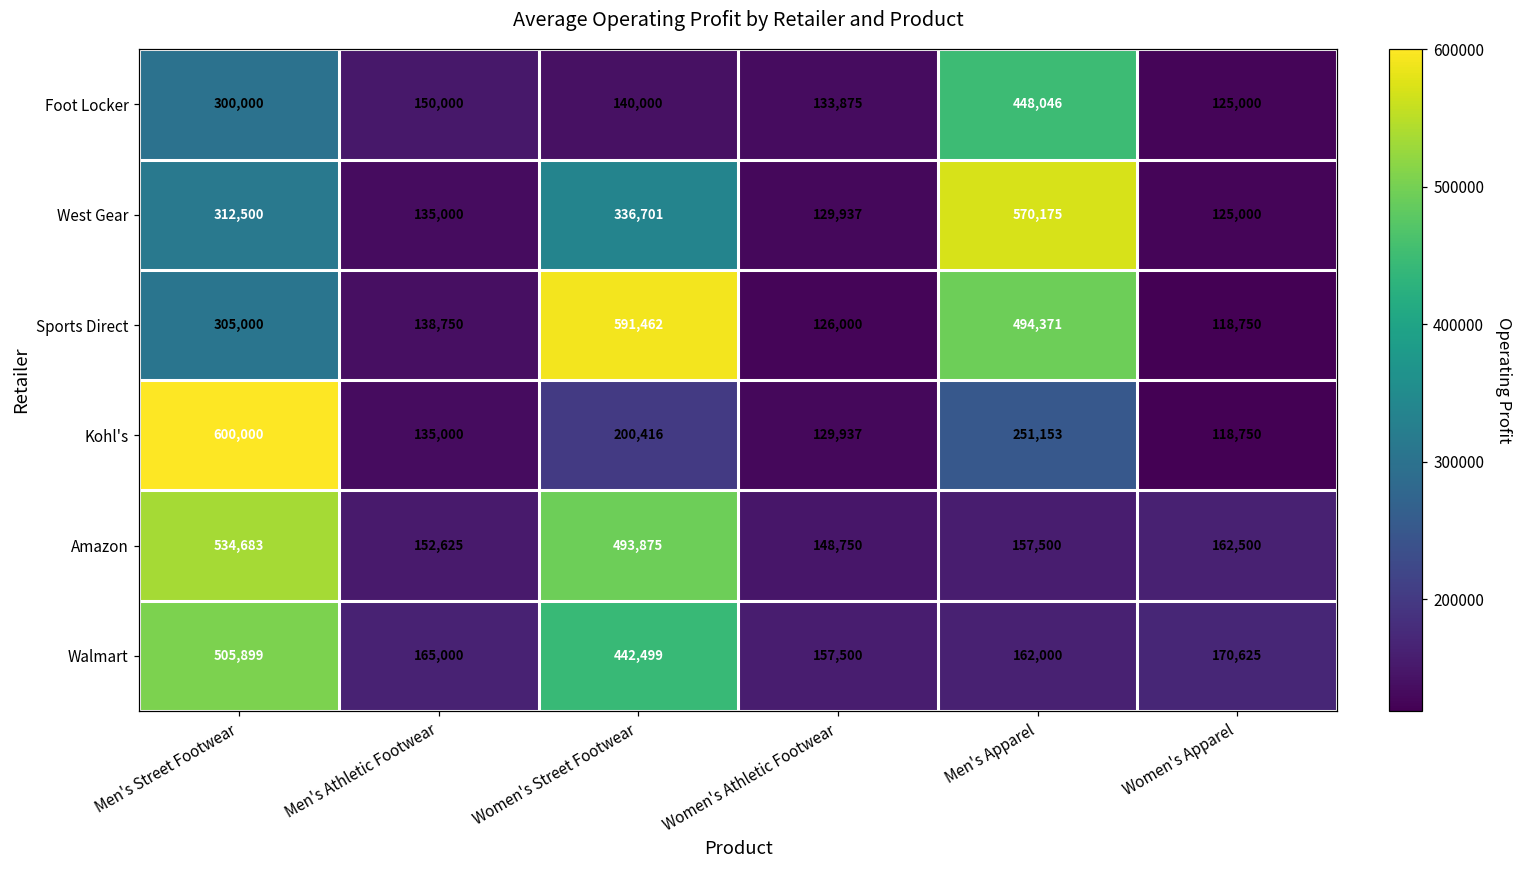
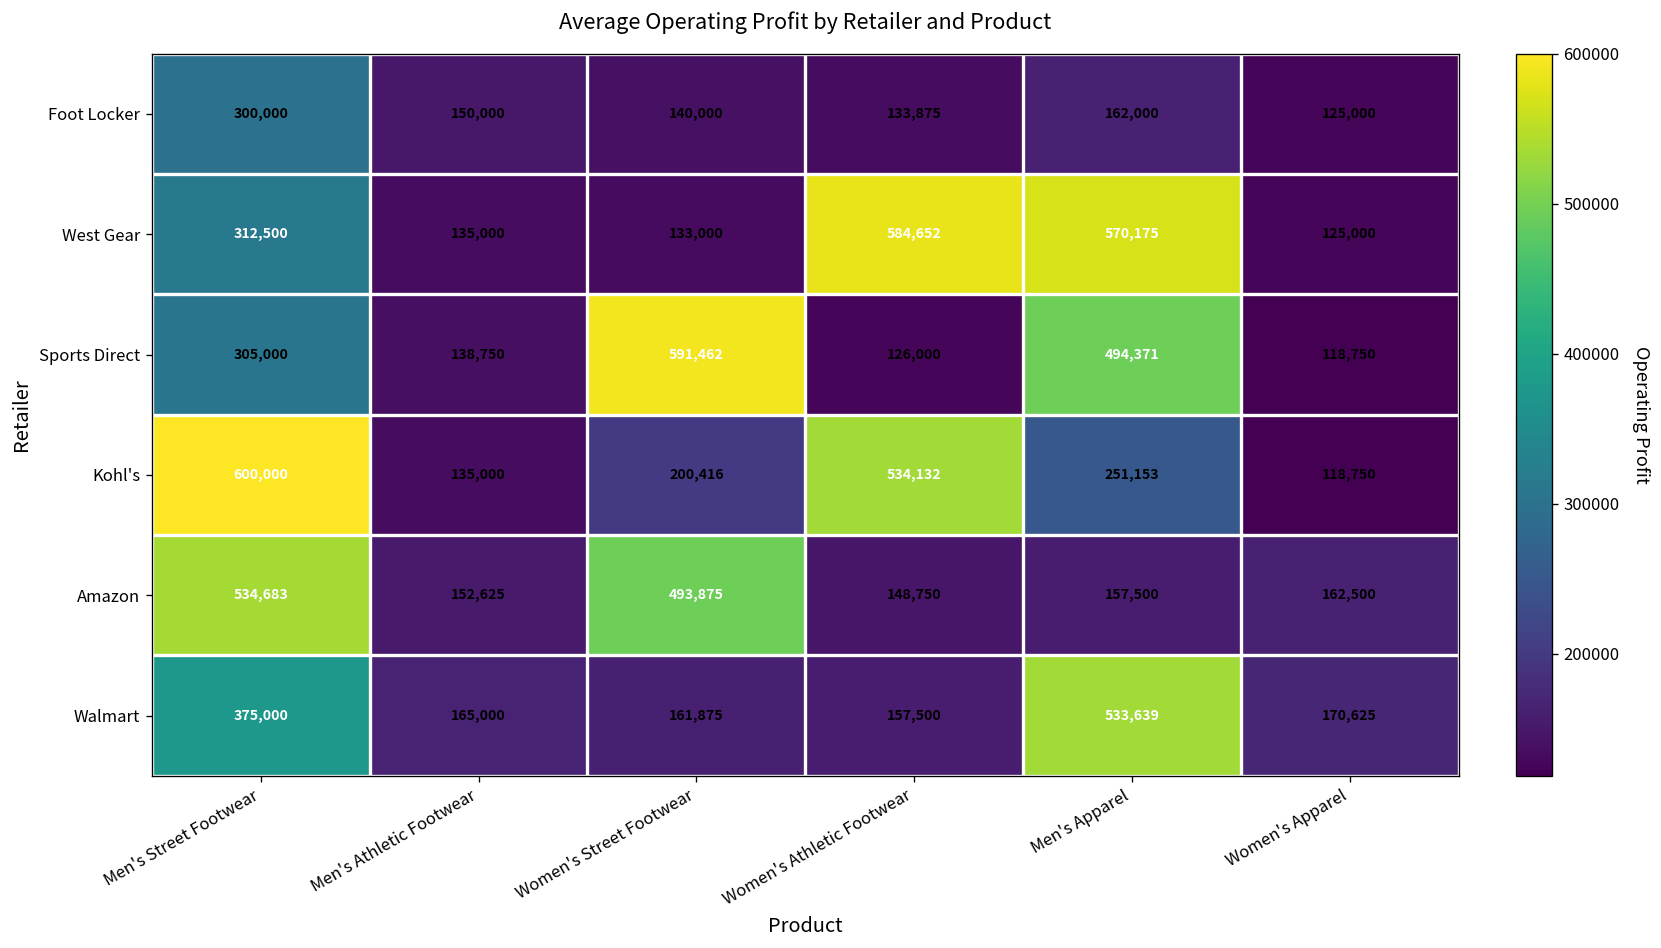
Foot Locker, Men's Apparel: 448,046 -> 162,000
West Gear, Women's Street Footwear: 336,701 -> 133,000
West Gear, Women's Athletic Footwear: 129,937 -> 584,652
Kohl's, Women's Athletic Footwear: 129,937 -> 534,132
Walmart, Men's Street Footwear: 505,899 -> 375,000
Walmart, Women's Street Footwear: 442,499 -> 161,875
Walmart, Men's Apparel: 162,000 -> 533,639
